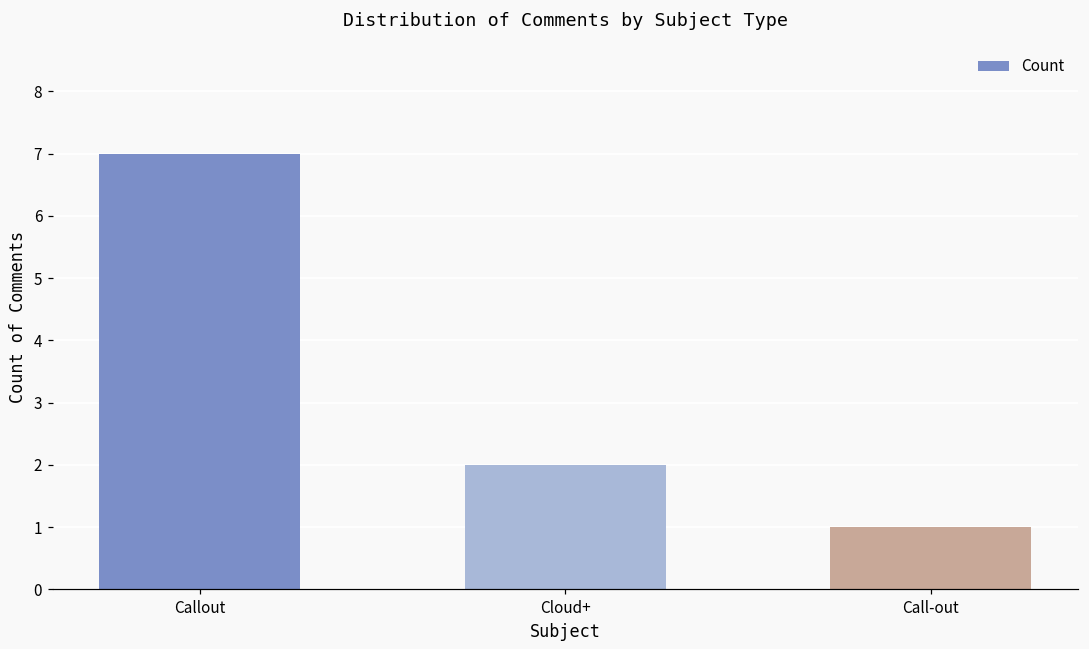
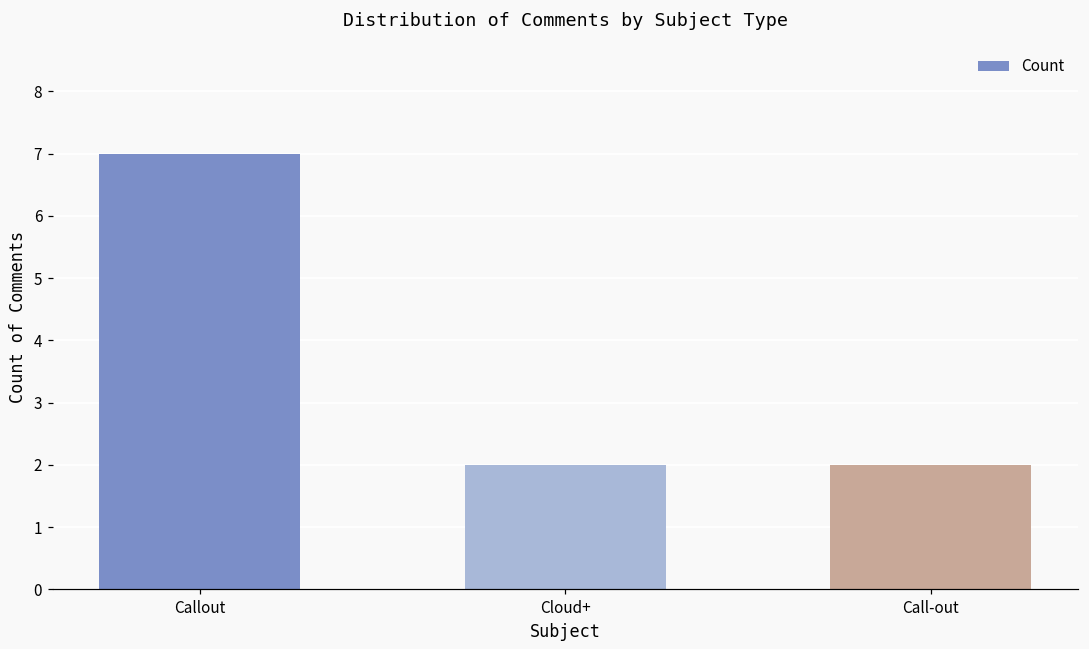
Call-out: 1 -> 2
